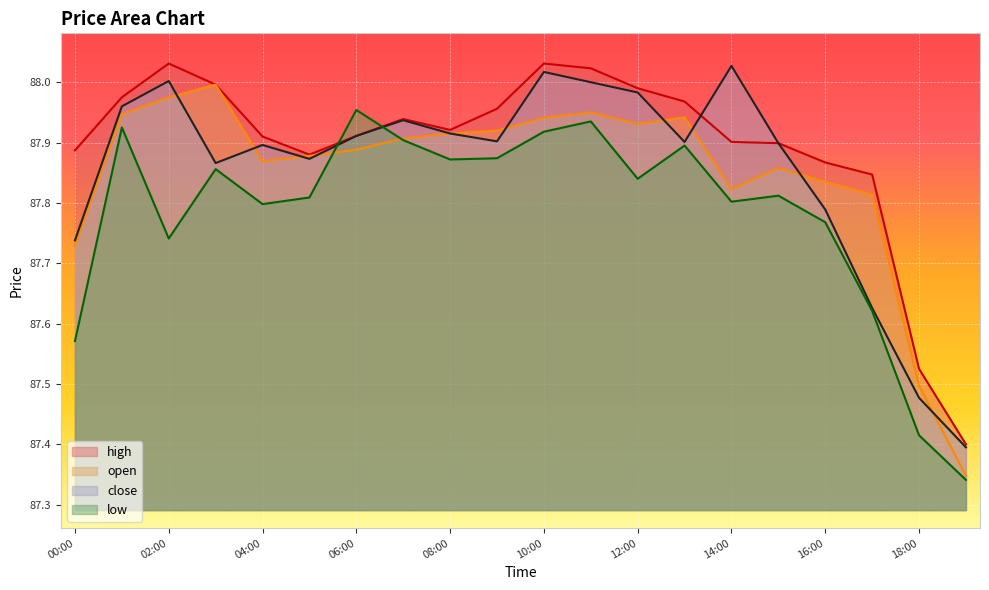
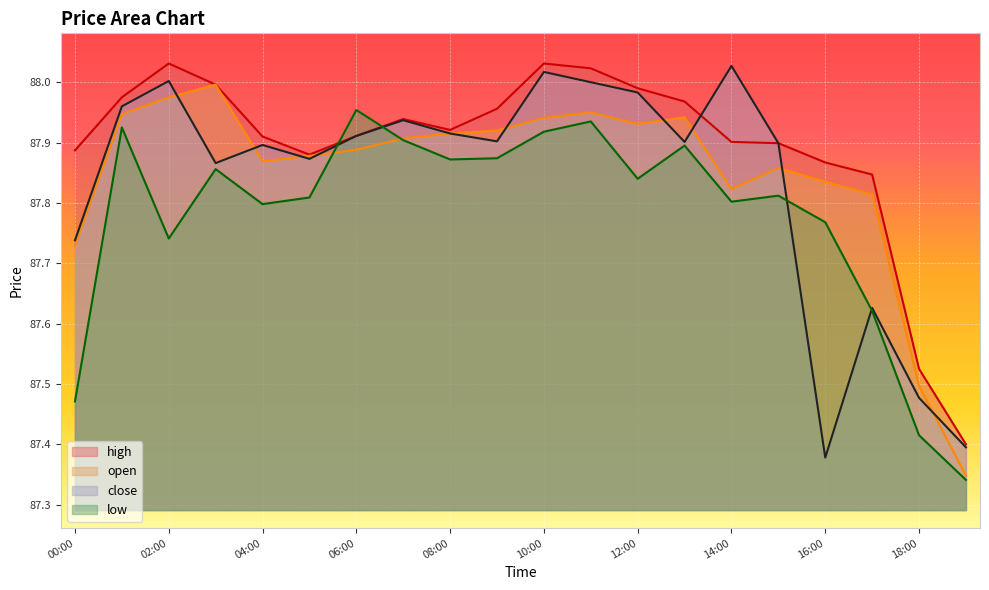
low, 00:00: 87.57 -> 87.47
close, 16:00: 87.79 -> 87.38
